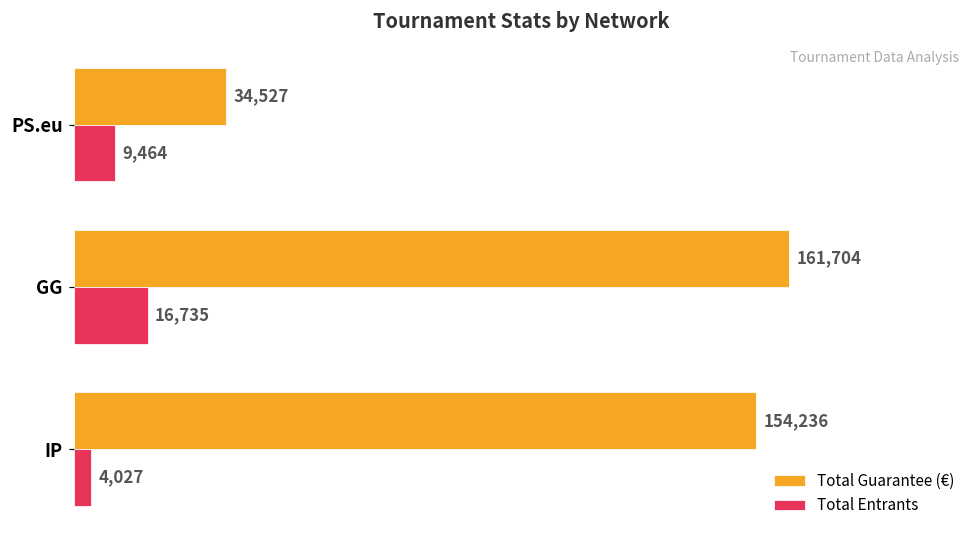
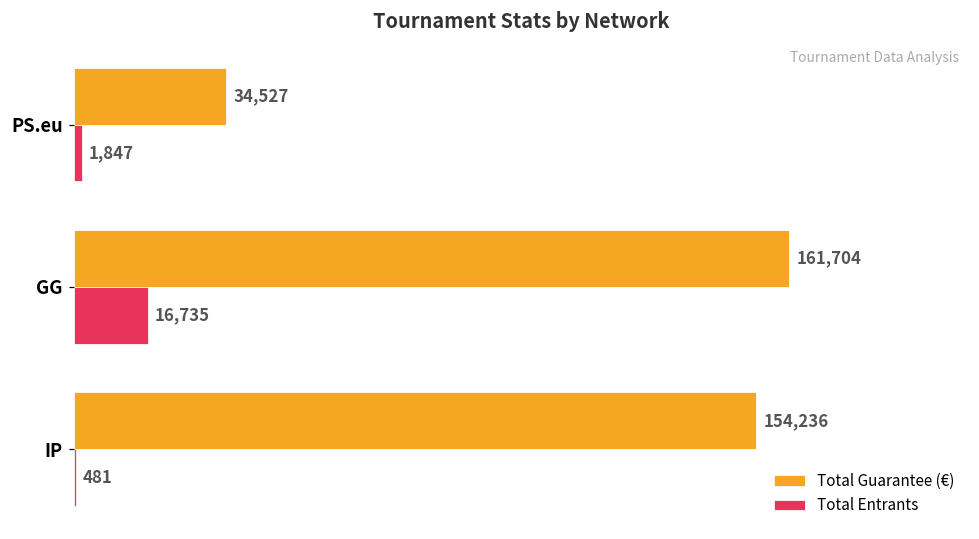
Total Entrants, PS.eu: 9,464 -> 1,847
Total Entrants, IP: 4,027 -> 481
